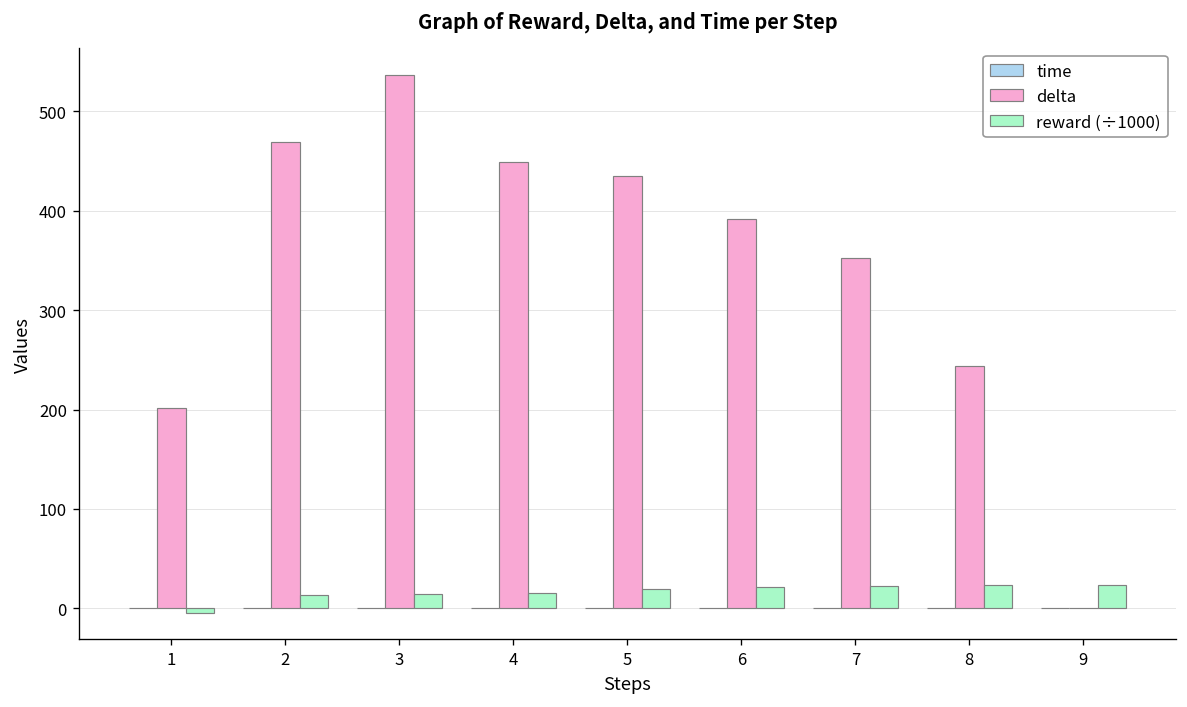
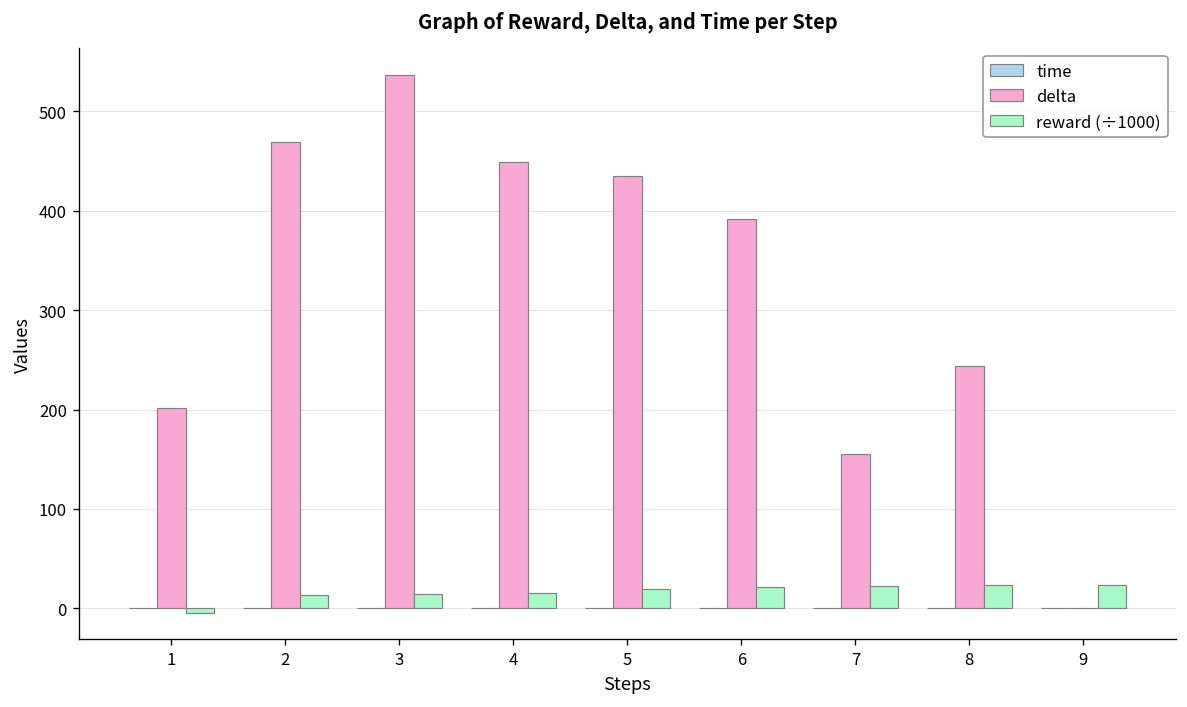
delta, 7: 350 -> 160
